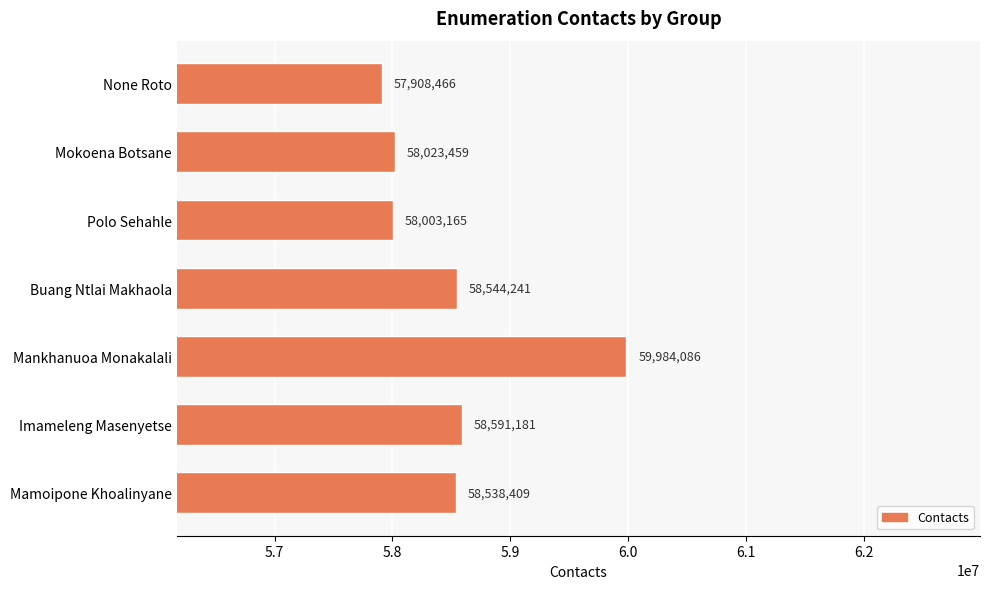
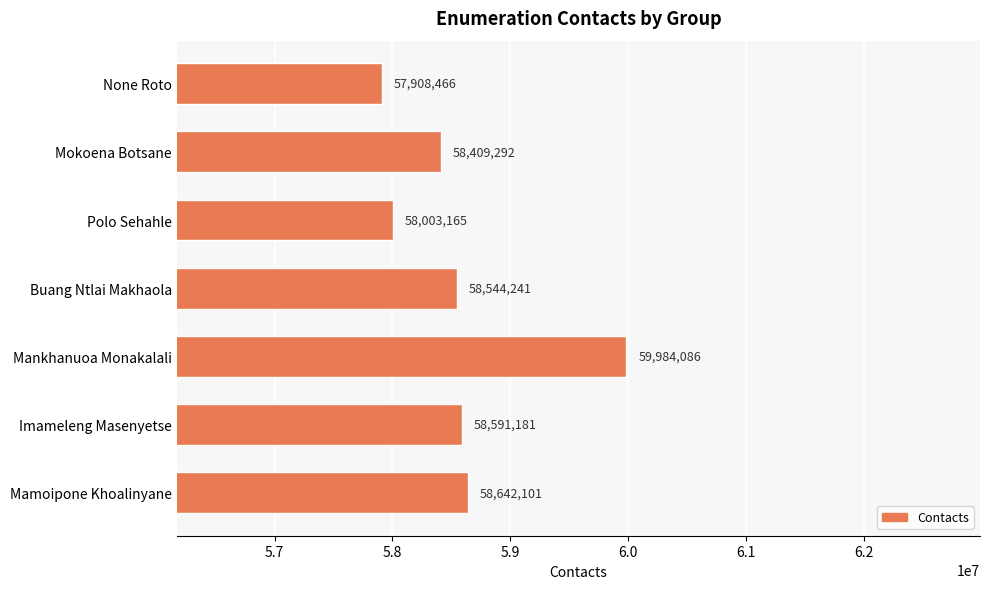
Mokoena Botsane: 58,023,459 -> 58,409,292
Mamoipone Khoalinyane: 58,538,409 -> 58,642,101
